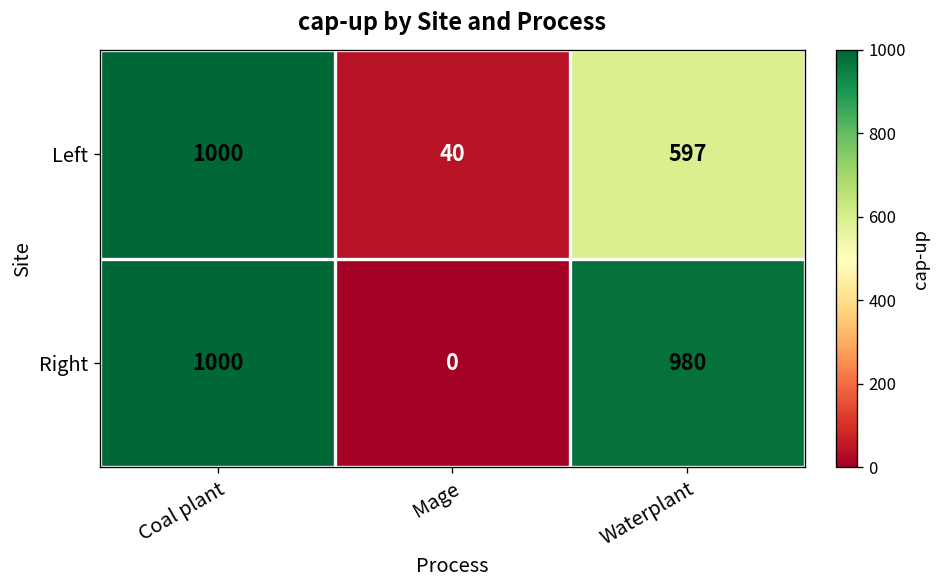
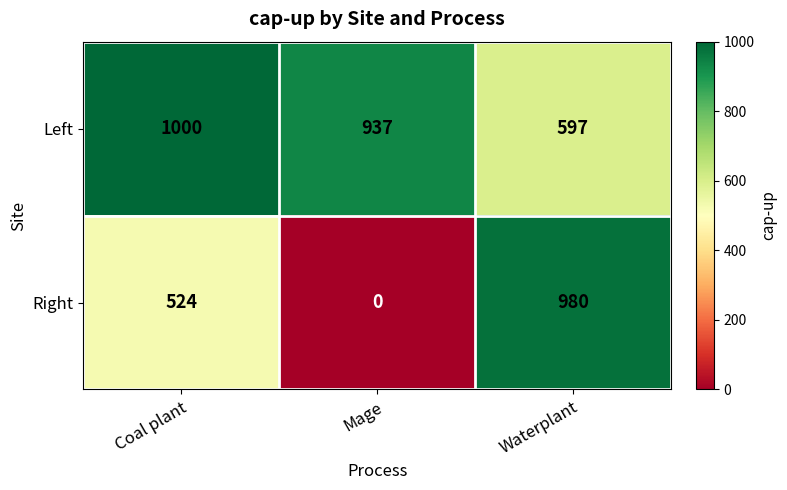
Left, Mage: 40 -> 937
Right, Coal plant: 1000 -> 524
